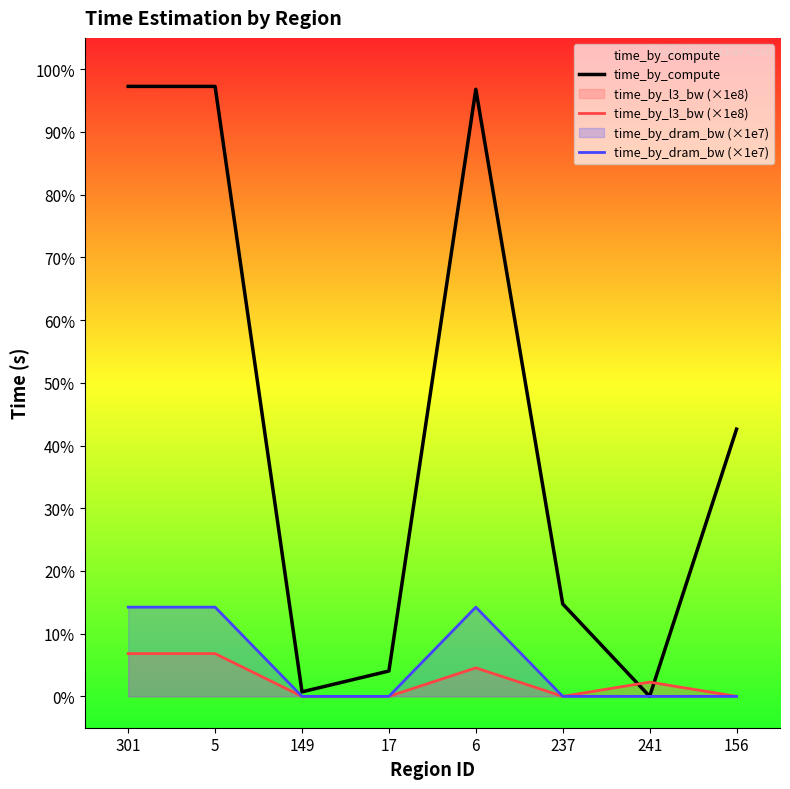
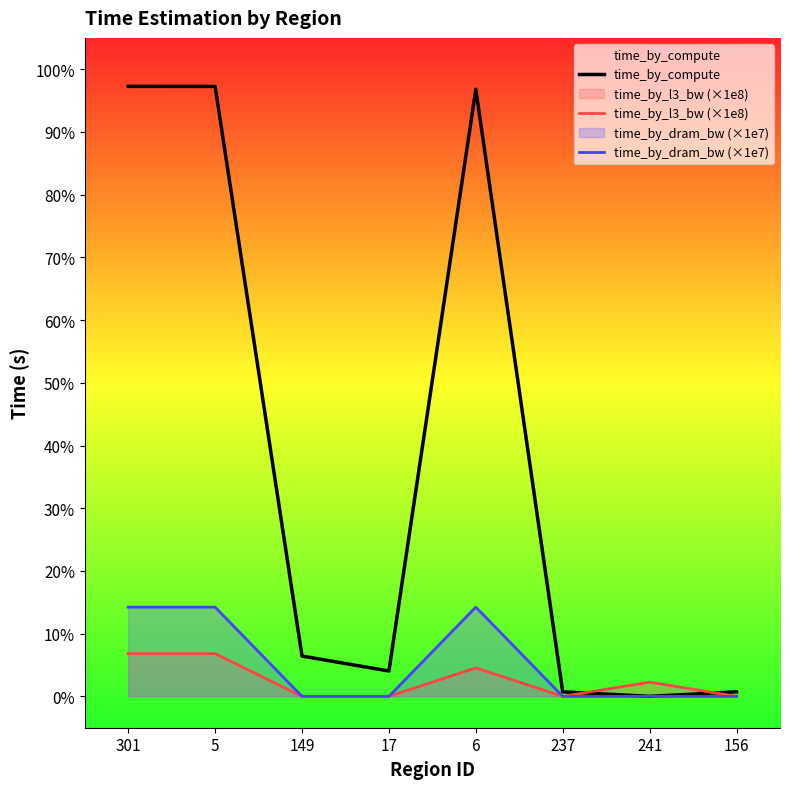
time_by_compute, 149: 1% -> 6%
time_by_compute, 237: 15% -> 1%
time_by_compute, 156: 43% -> 1%
